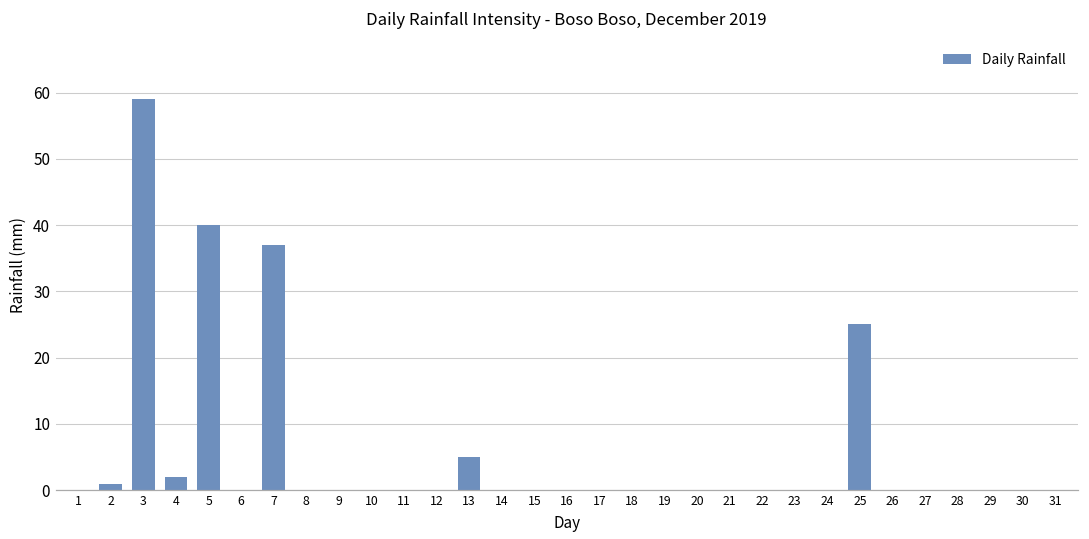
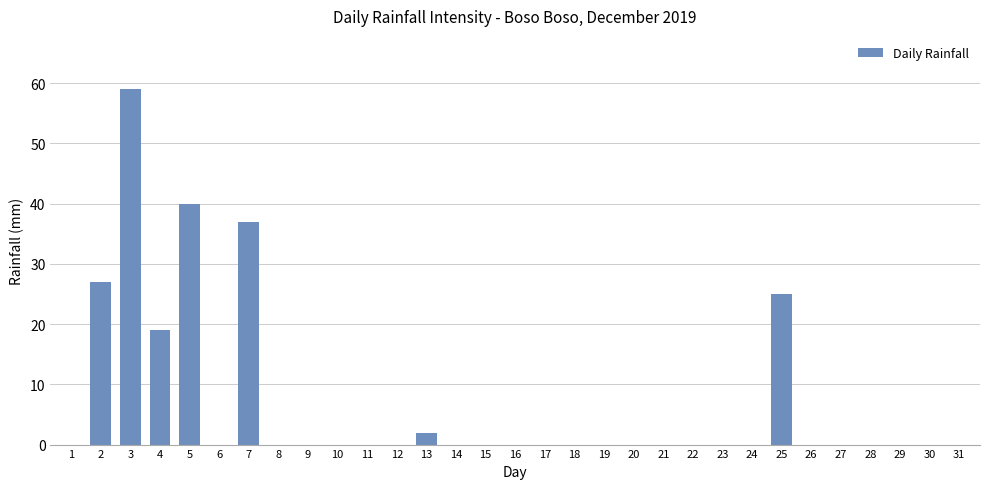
2: 1 -> 27
4: 2 -> 19
13: 5 -> 2
